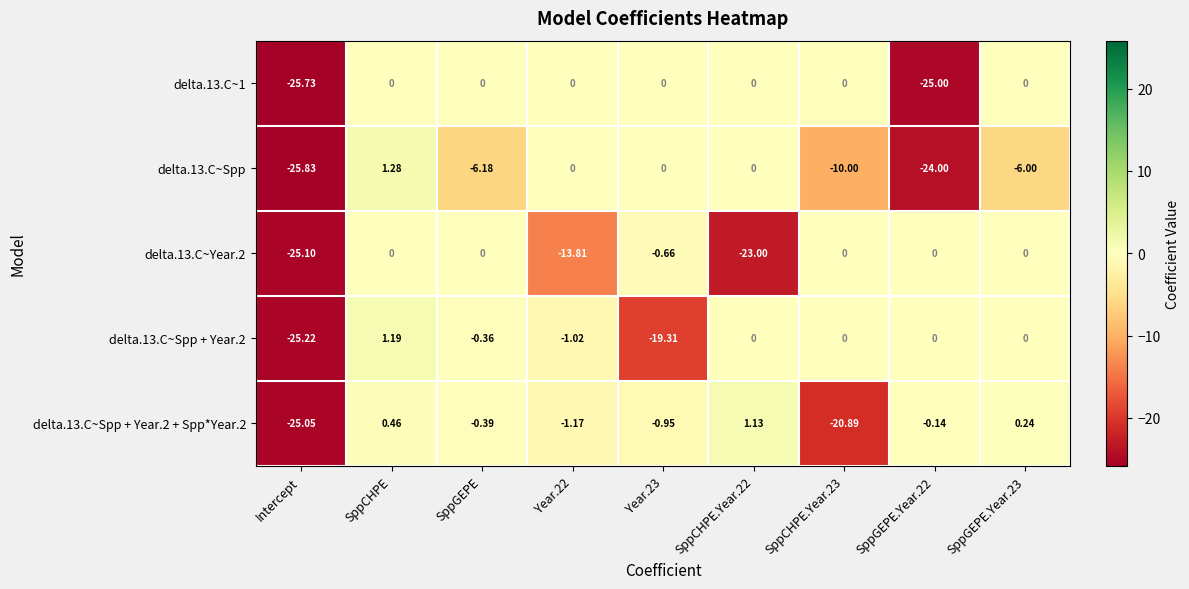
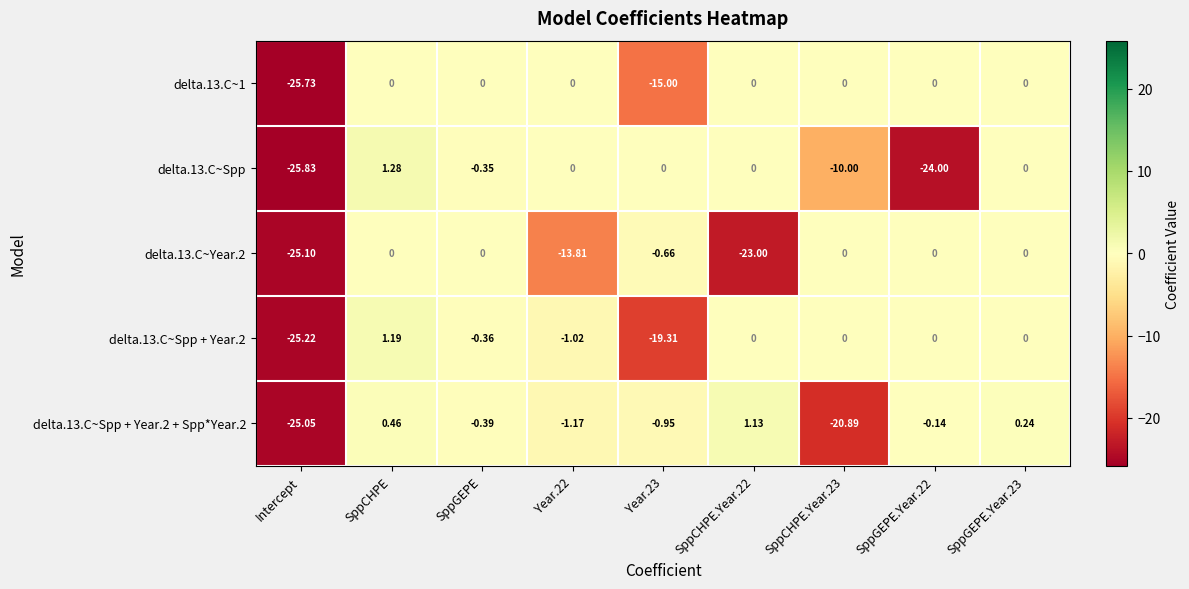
delta.13.C~1, Year.23: 0 -> -15.00
delta.13.C~1, SppGEPE.Year.22: -25.00 -> 0
delta.13.C~Spp, SppGEPE: -6.18 -> -0.35
delta.13.C~Spp, SppGEPE.Year.23: -6.00 -> 0
